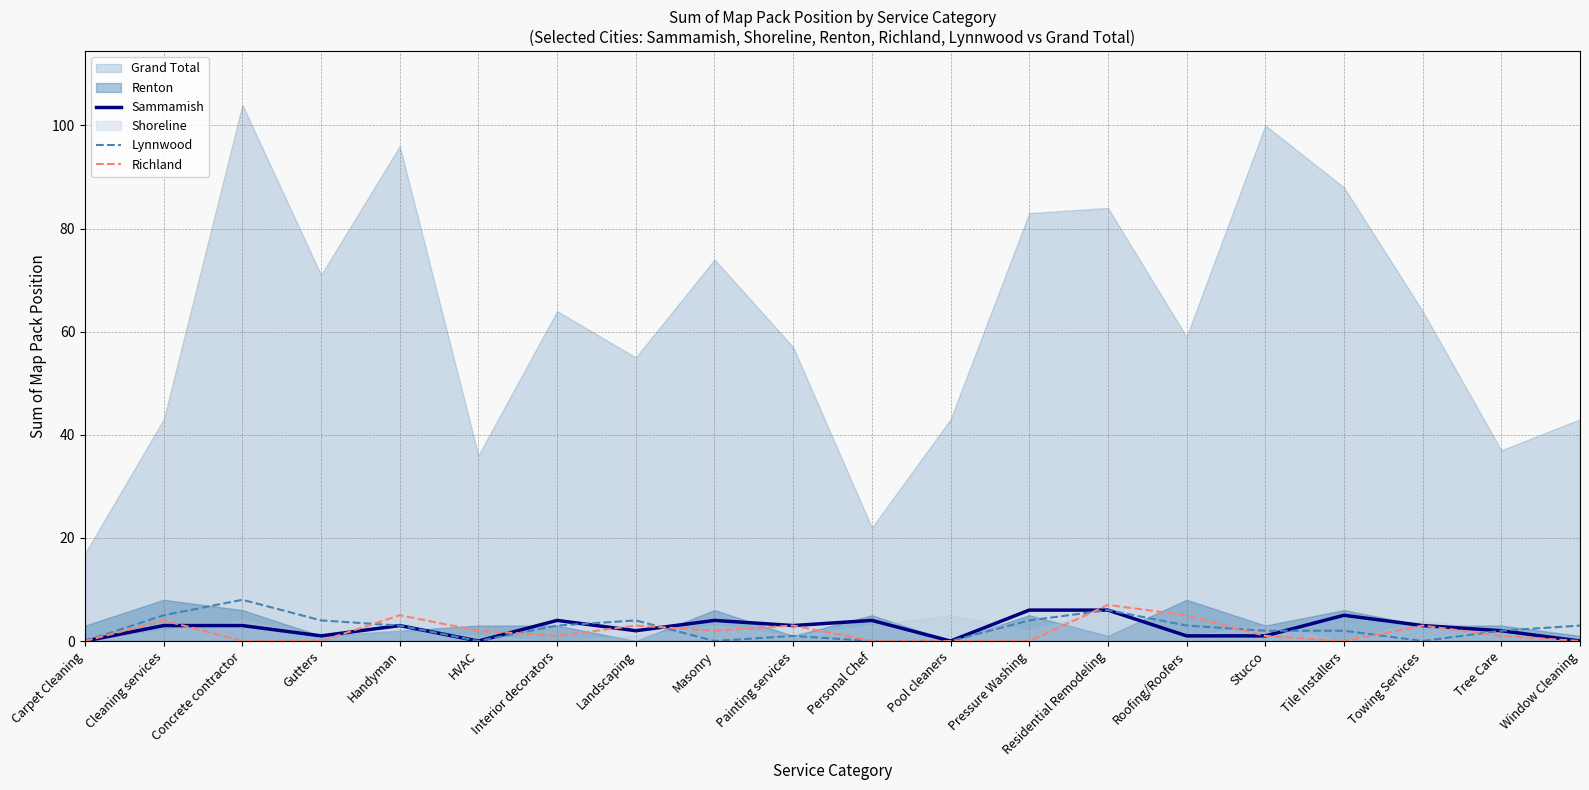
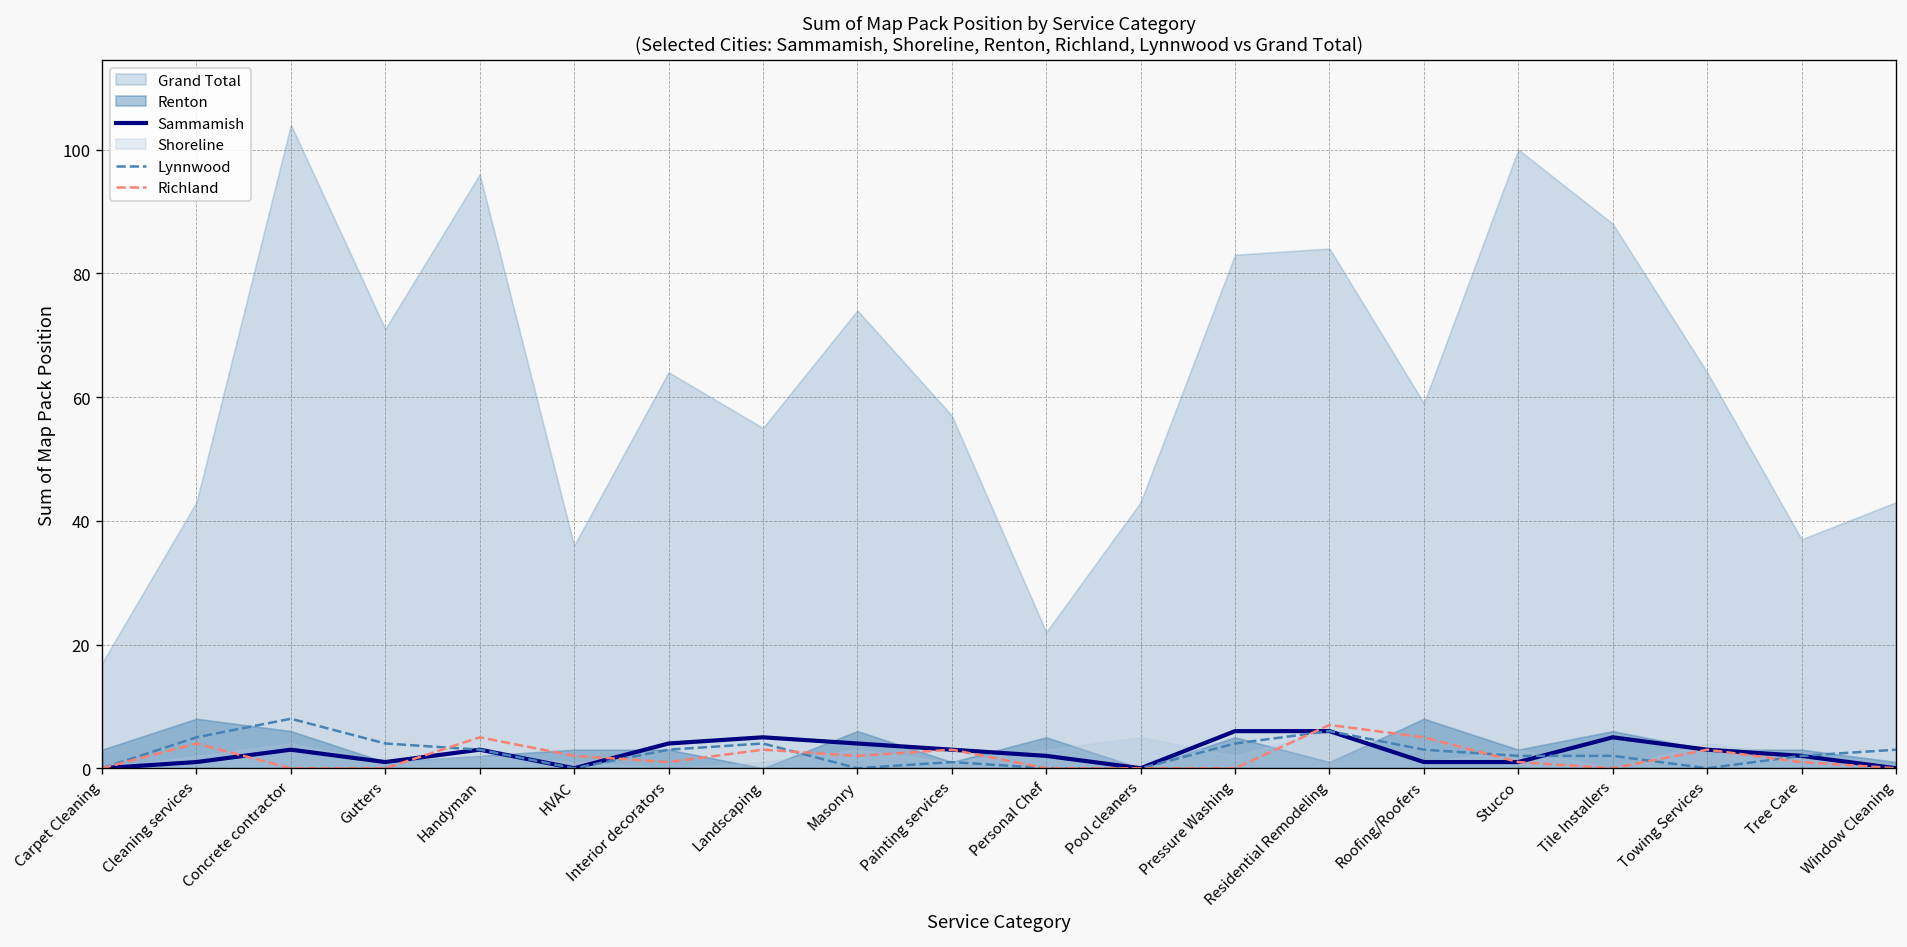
Sammamish, Cleaning services: 3 -> 1
Sammamish, Landscaping: 2 -> 5
Sammamish, Personal Chef: 4 -> 2
